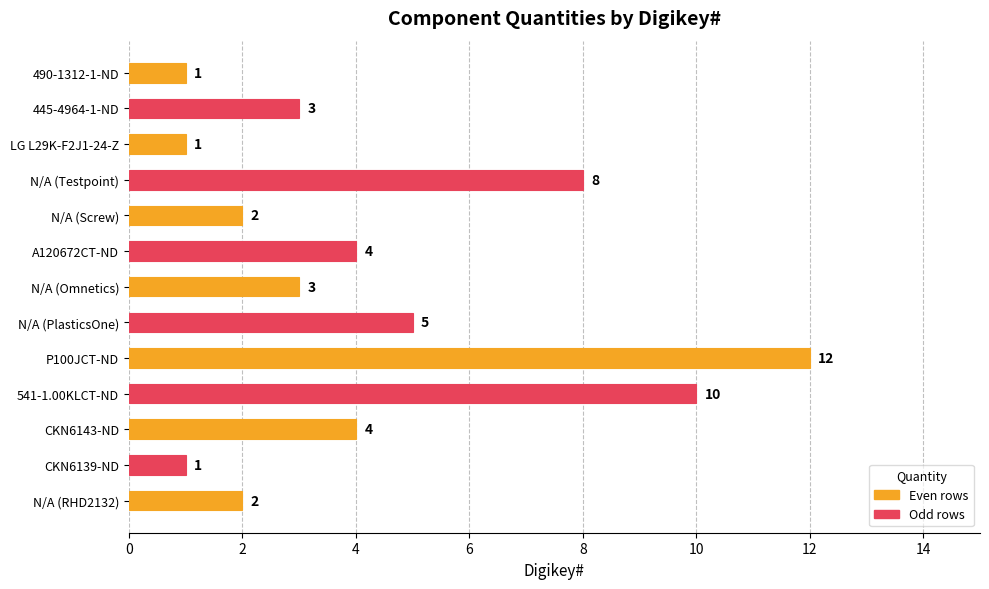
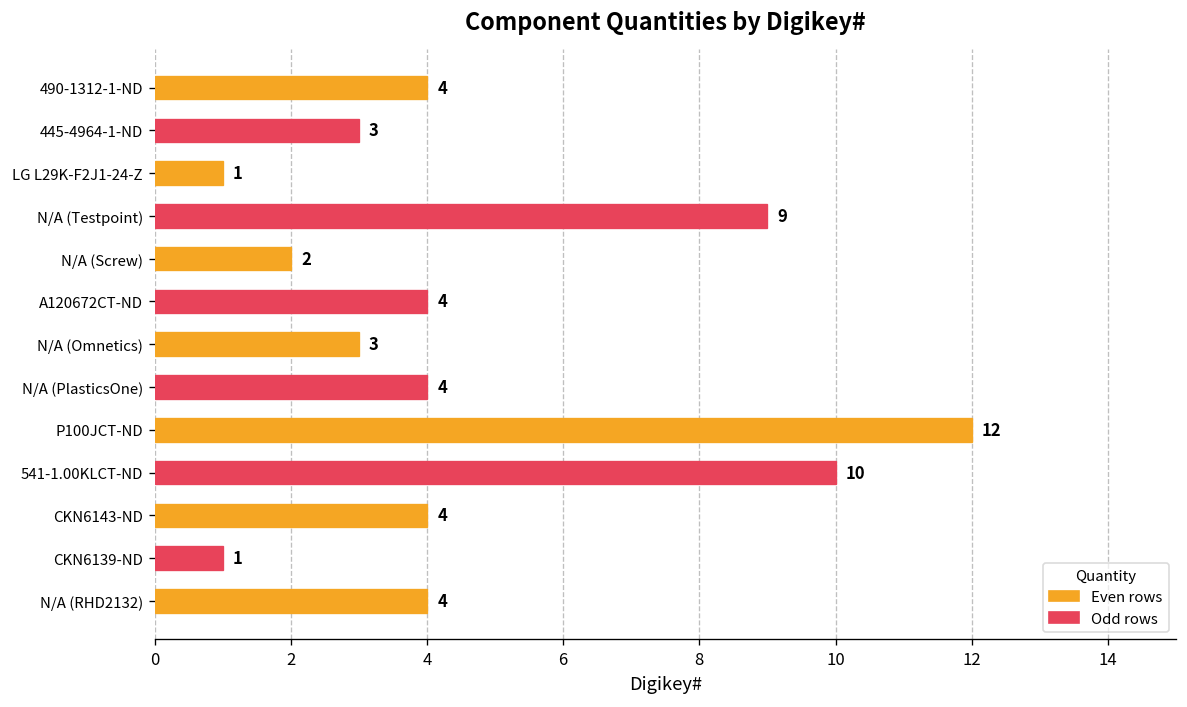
490-1312-1-ND: 1 -> 4
N/A (Testpoint): 8 -> 9
N/A (PlasticsOne): 5 -> 4
N/A (RHD2132): 2 -> 4
